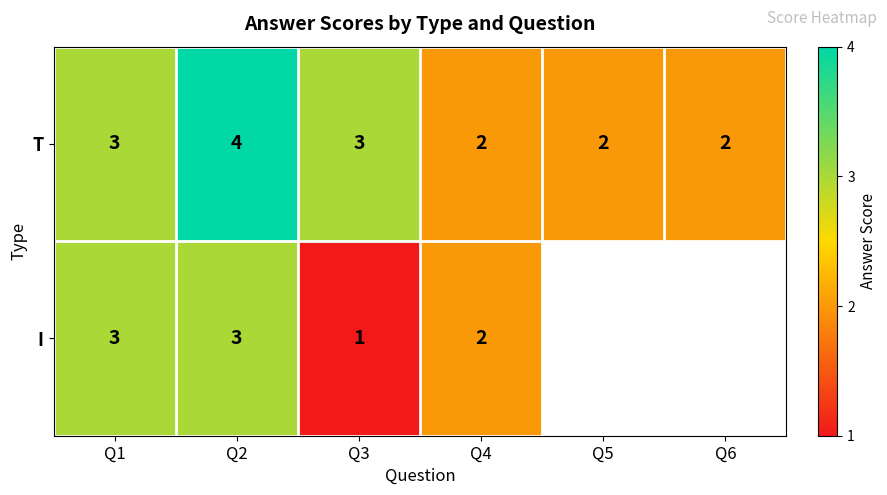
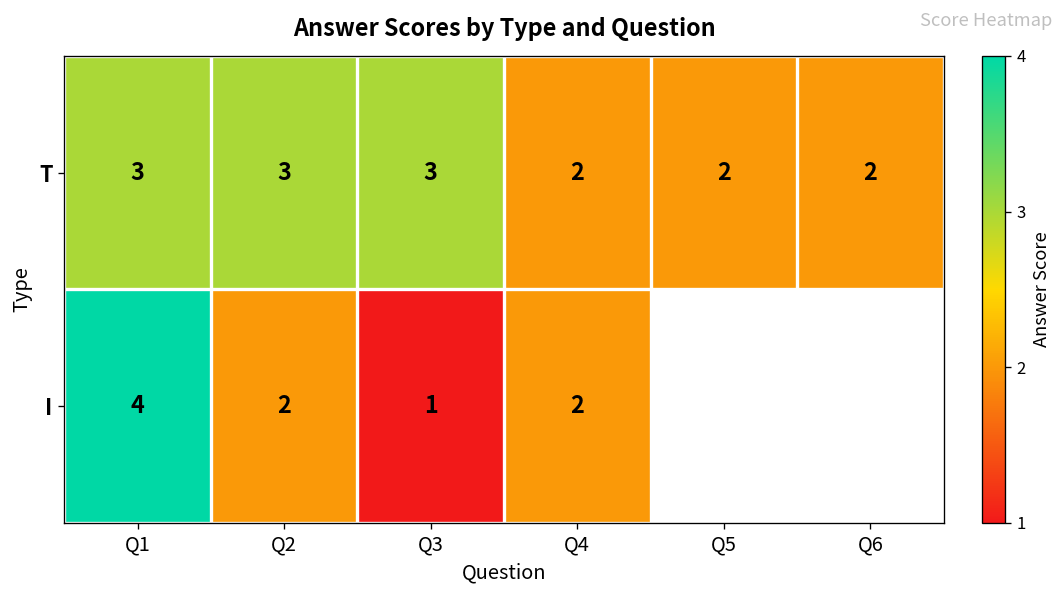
T, Q2: 4 -> 3
I, Q1: 3 -> 4
I, Q2: 3 -> 2
